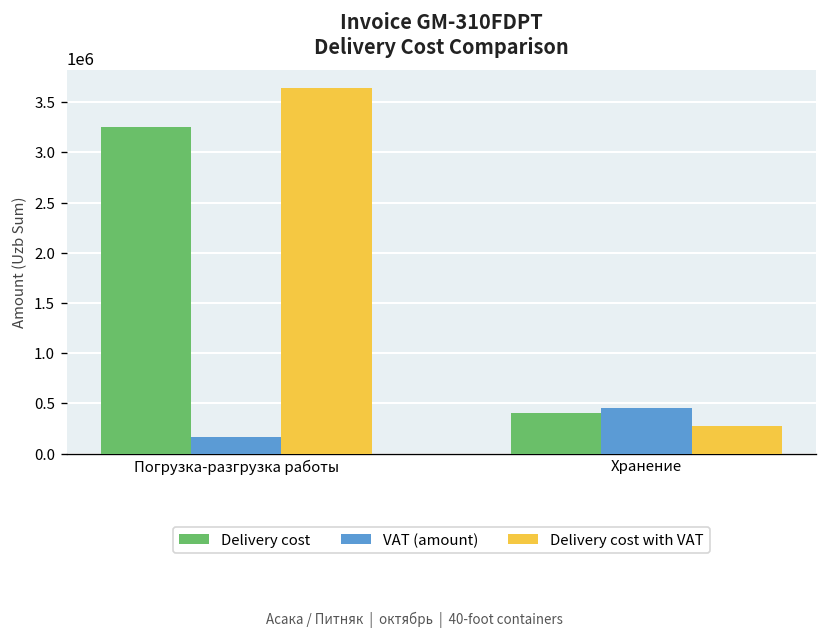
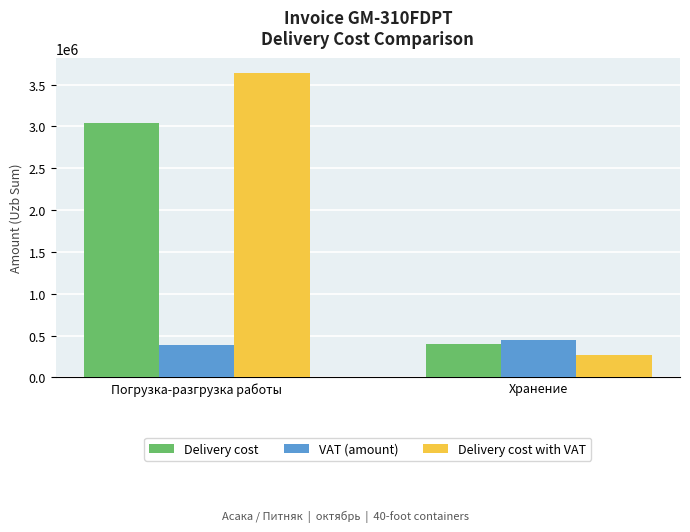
Delivery cost, Погрузка-разгрузка работы: 3300000 -> 3000000
VAT (amount), Погрузка-разгрузка работы: 200000 -> 400000
